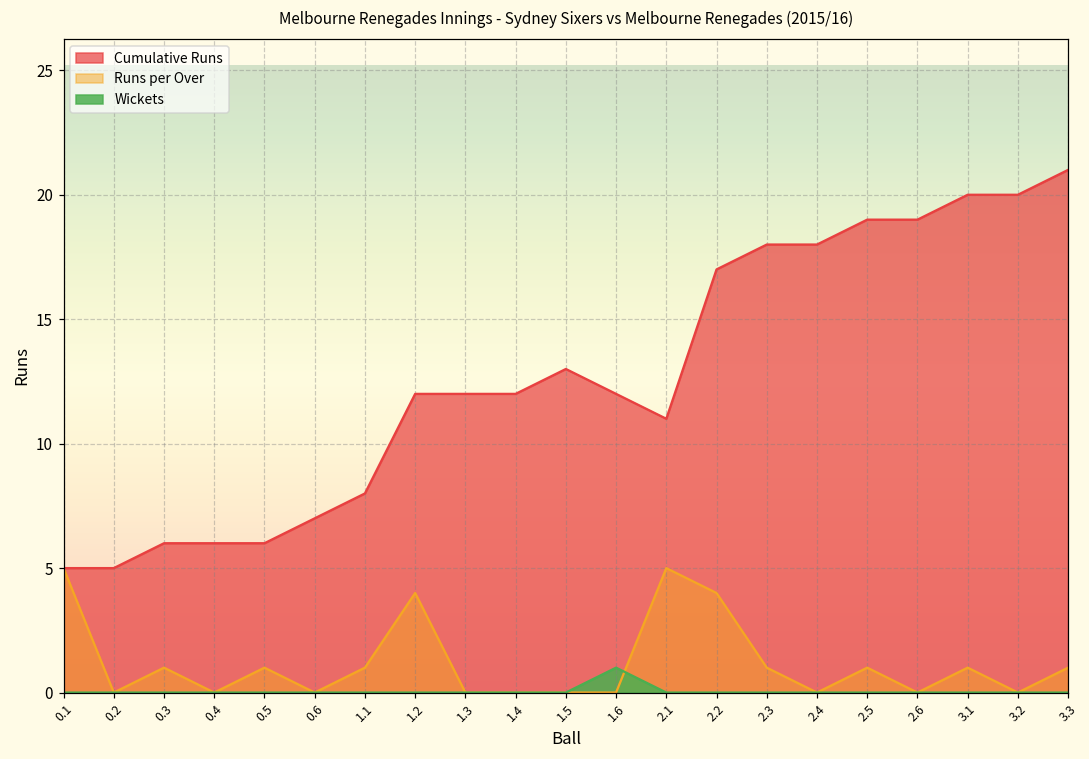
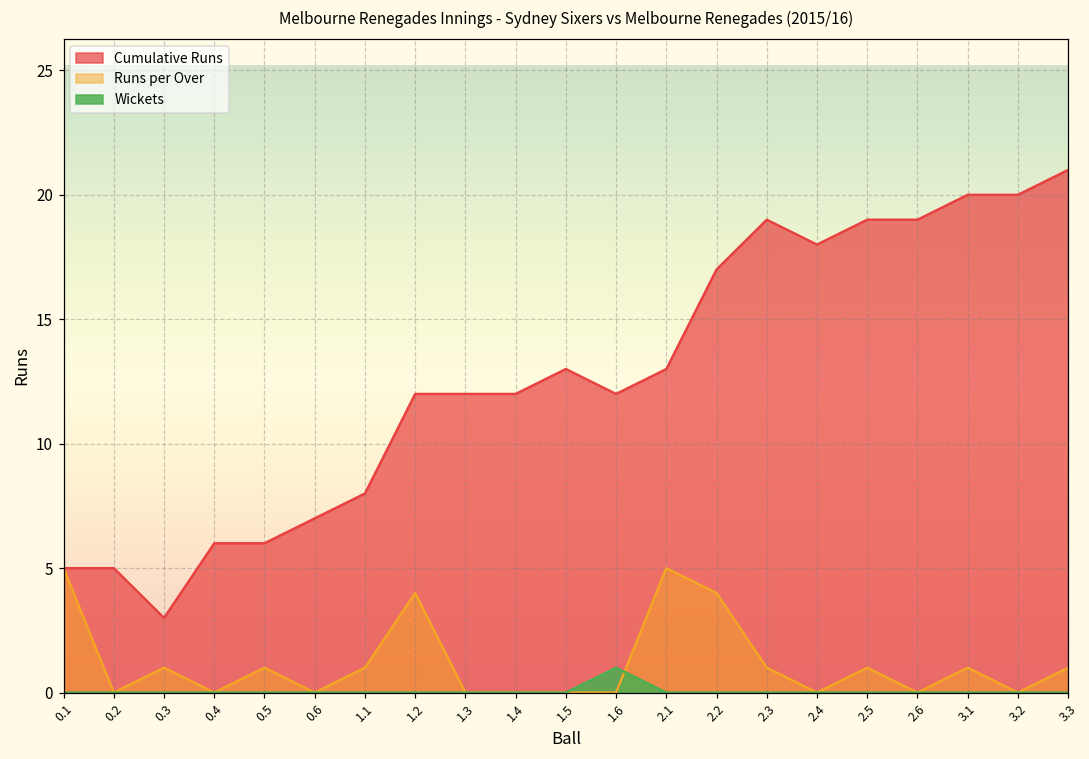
Cumulative Runs, 0.3: 6 -> 3
Cumulative Runs, 2.1: 11 -> 13
Cumulative Runs, 2.3: 18 -> 19
